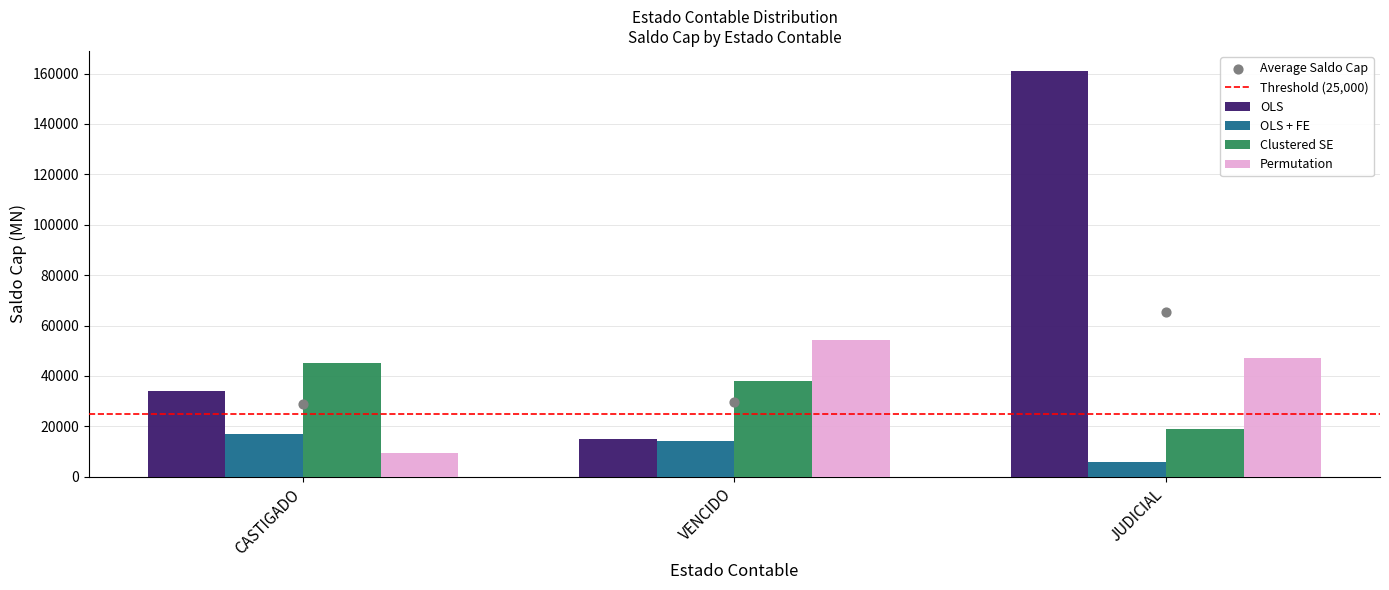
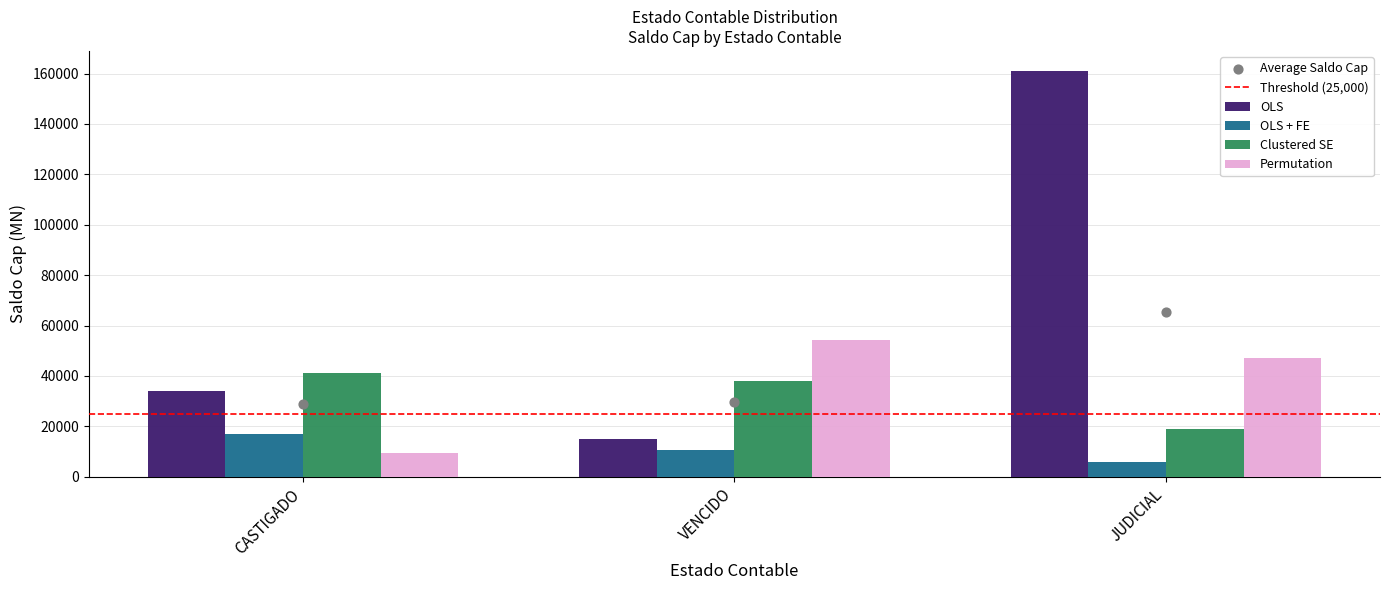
Clustered SE, CASTIGADO: 45000 -> 41000
OLS + FE, VENCIDO: 14000 -> 11000
